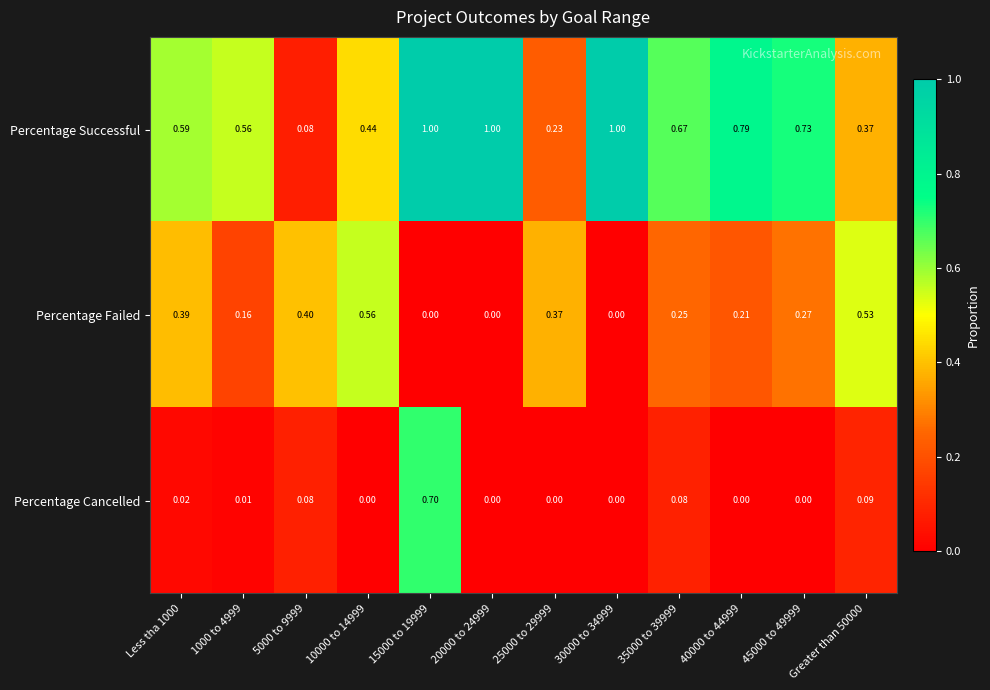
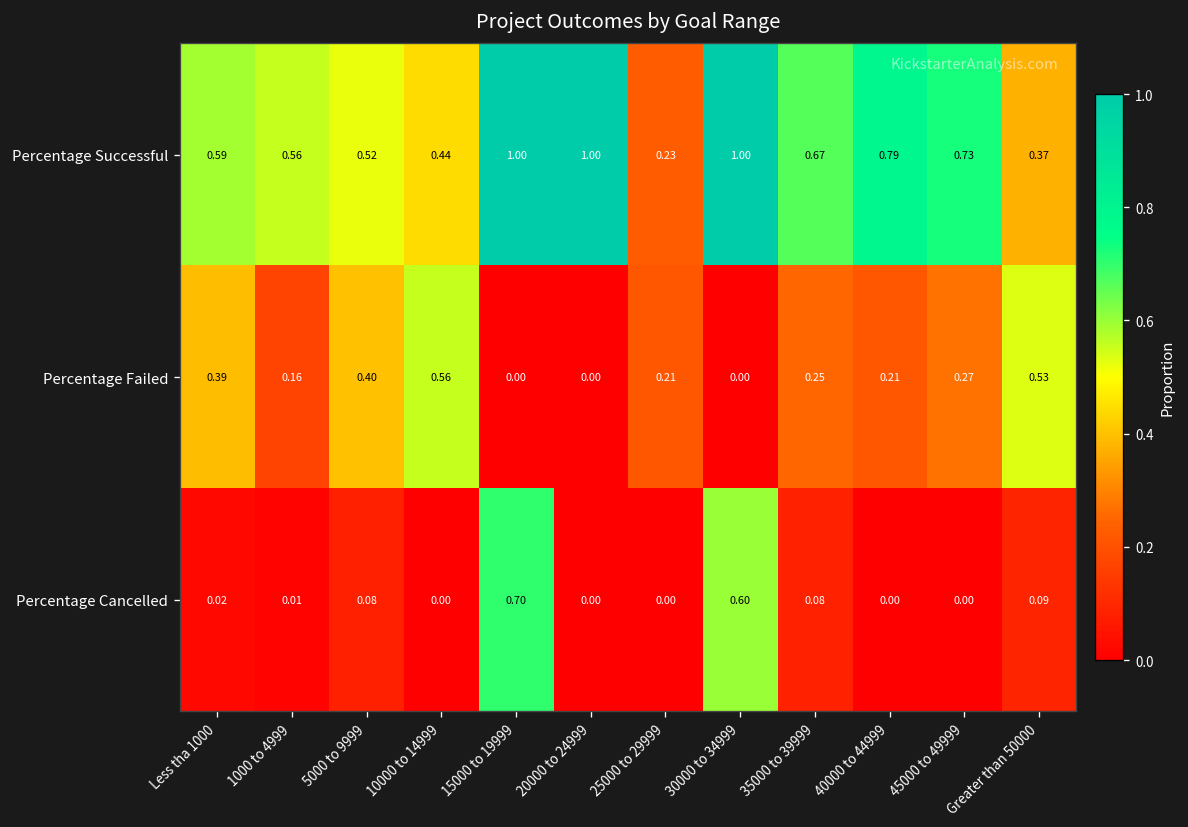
Percentage Successful, 5000 to 9999: 0.08 -> 0.52
Percentage Failed, 25000 to 29999: 0.37 -> 0.21
Percentage Cancelled, 30000 to 34999: 0.00 -> 0.60
